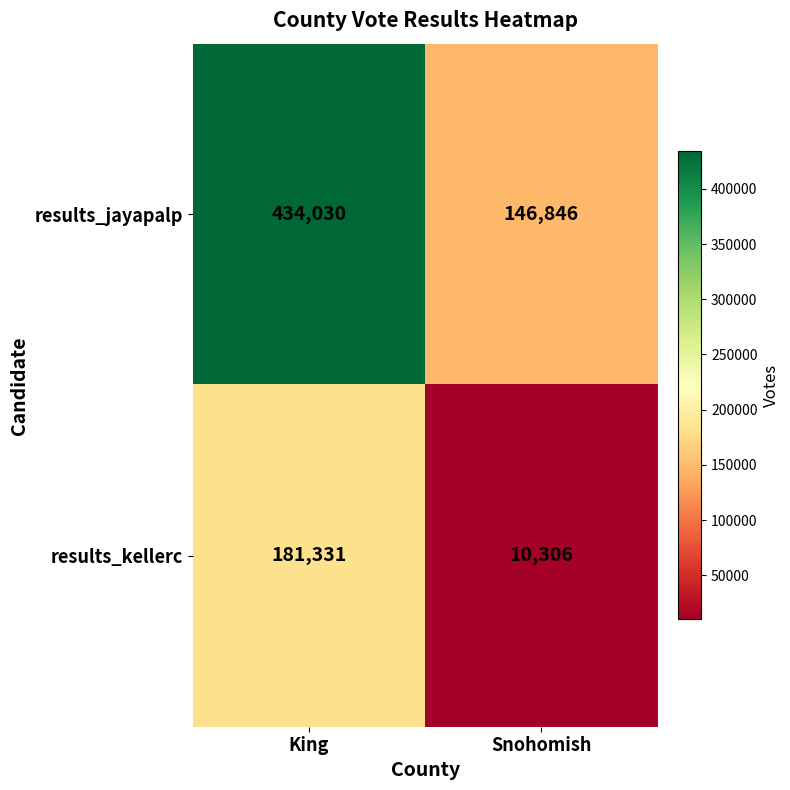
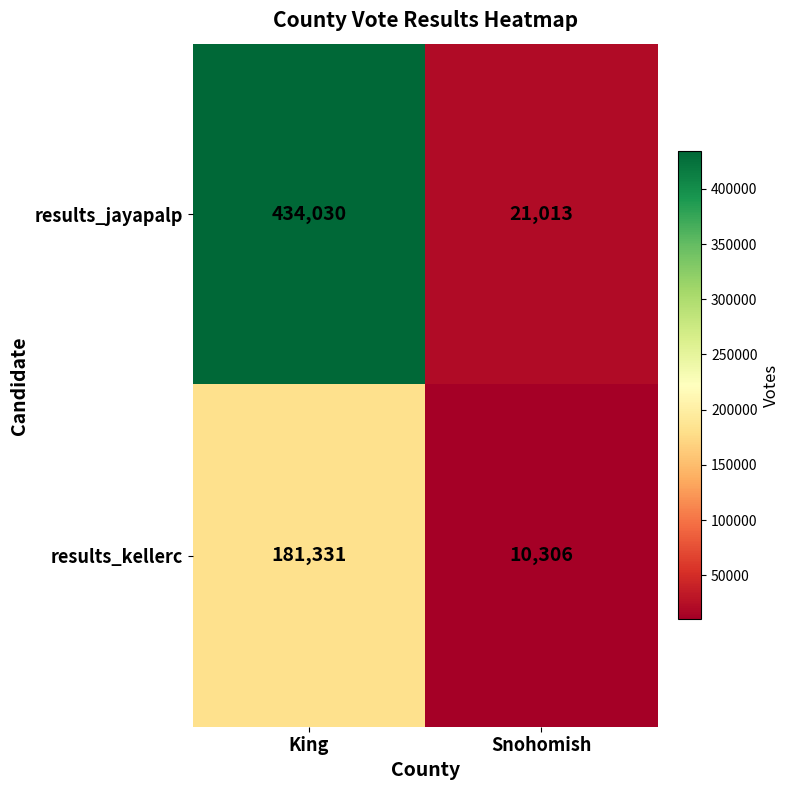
results_jayapalp, Snohomish: 146,846 -> 21,013
